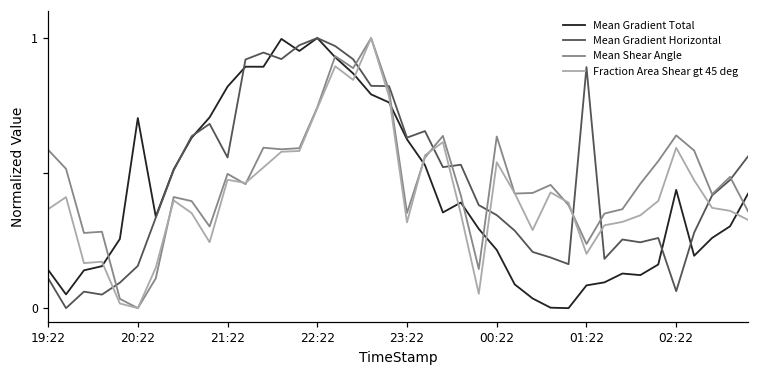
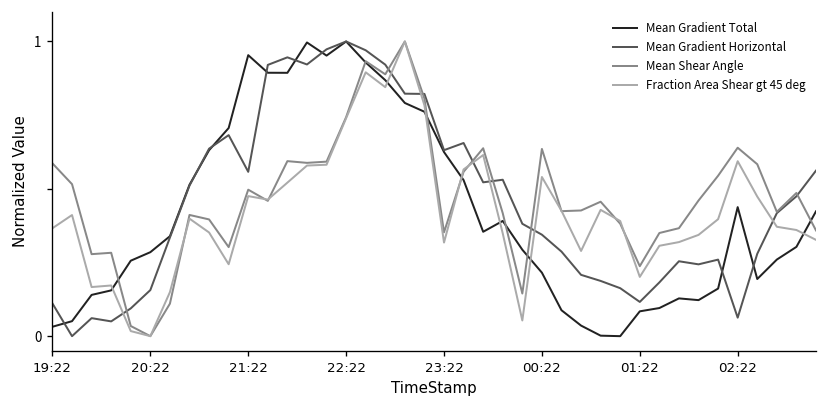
Mean Gradient Total, 19:22: 0.14 -> 0.03
Mean Gradient Total, 20:22: 0.70 -> 0.28
Mean Gradient Total, 21:22: 0.82 -> 0.95
Mean Gradient Horizontal, 01:22: 0.89 -> 0.12
